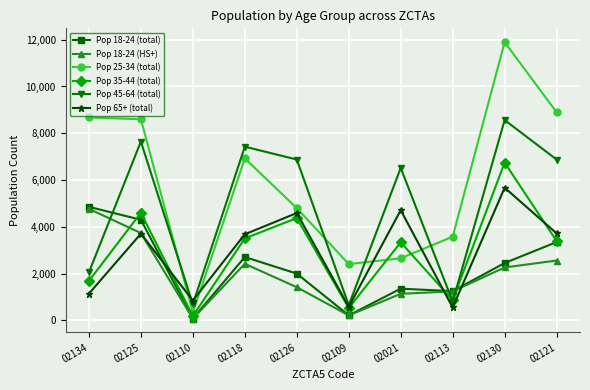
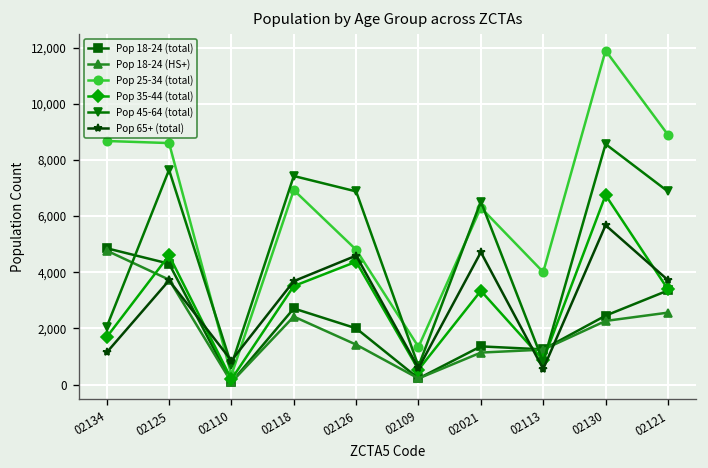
Pop 25-34 (total), 02109: 2,400 -> 1,300
Pop 25-34 (total), 02021: 2,700 -> 6,300
Pop 25-34 (total), 02113: 3,600 -> 4,000
